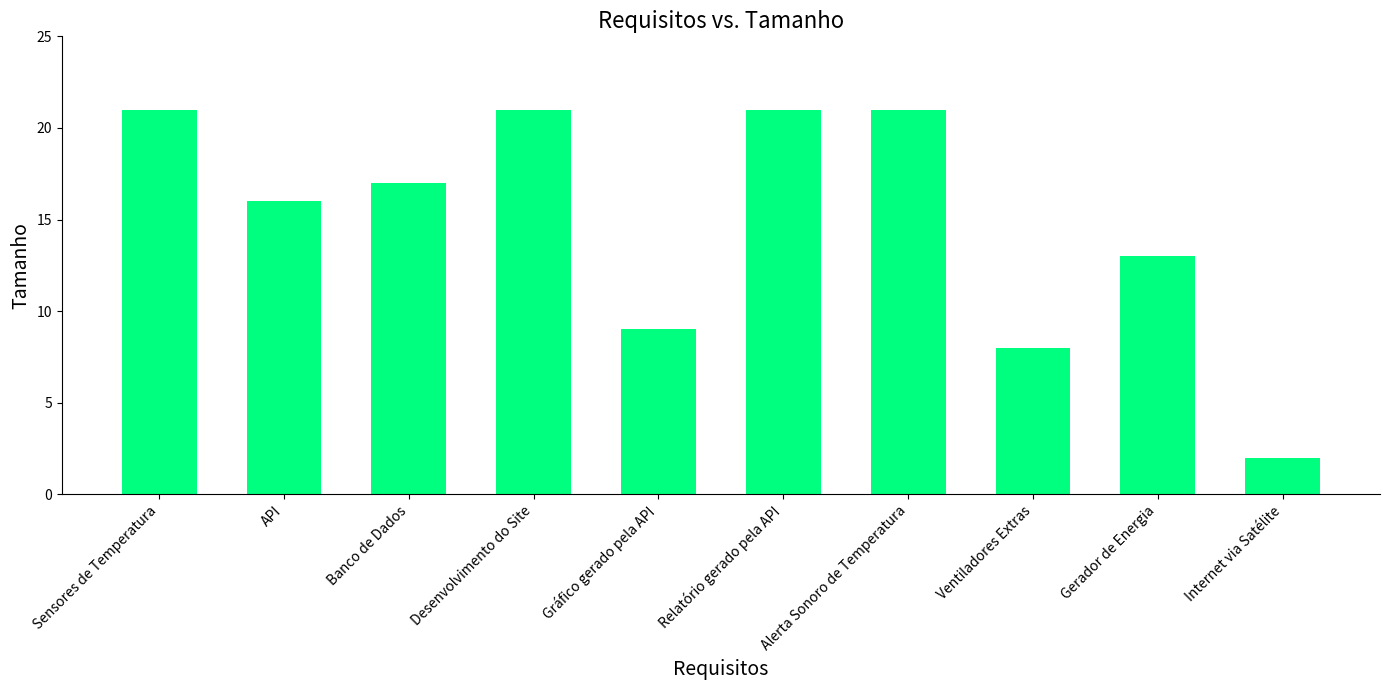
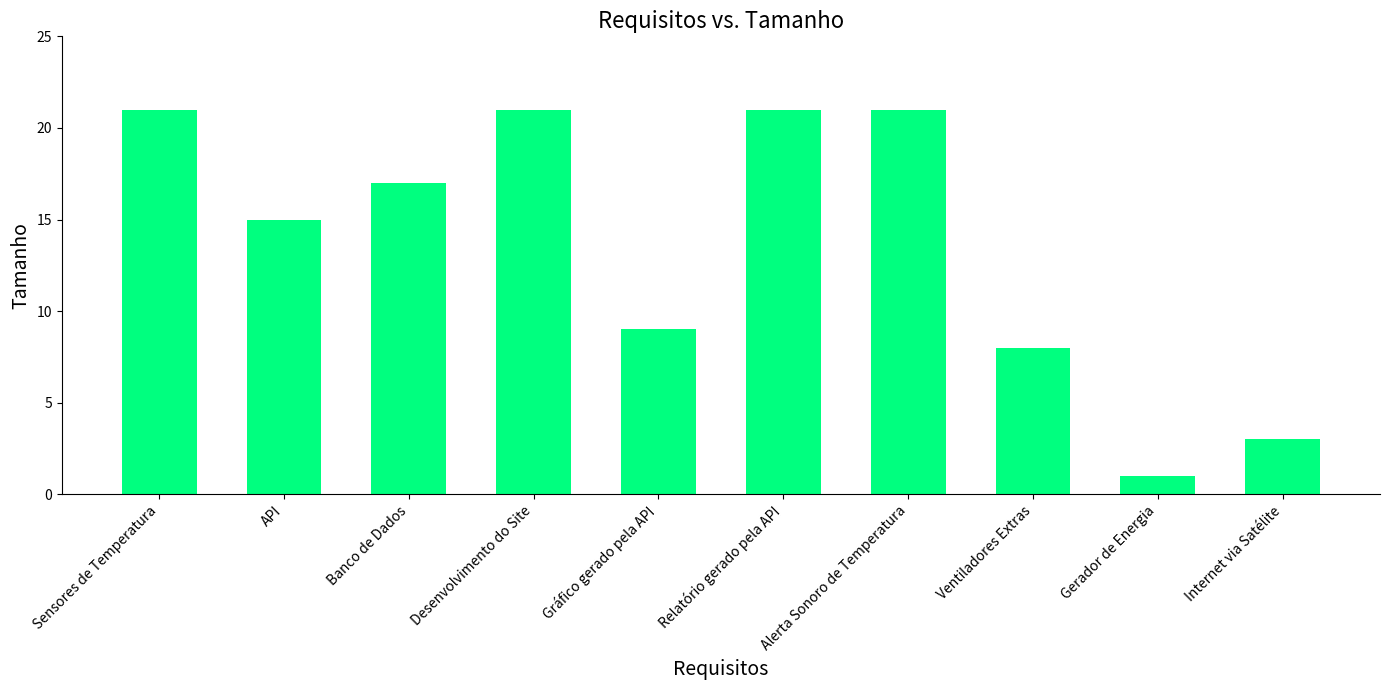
API: 16 -> 15
Gerador de Energia: 13 -> 1
Internet via Satélite: 2 -> 3
